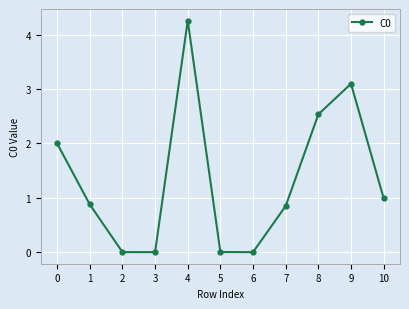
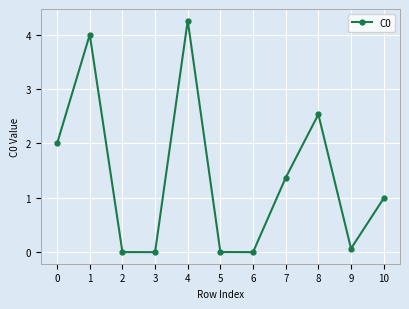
1: 0.9 -> 4.0
7: 0.9 -> 1.4
9: 3.1 -> 0.1
